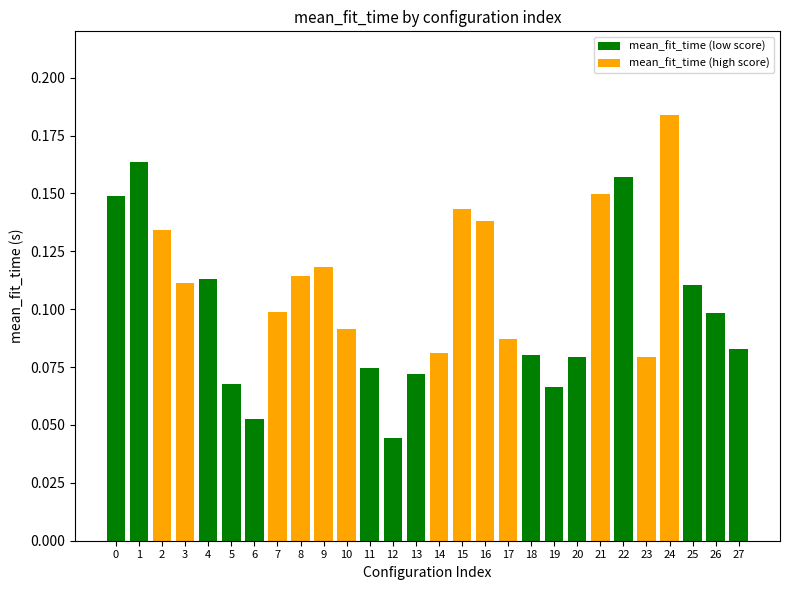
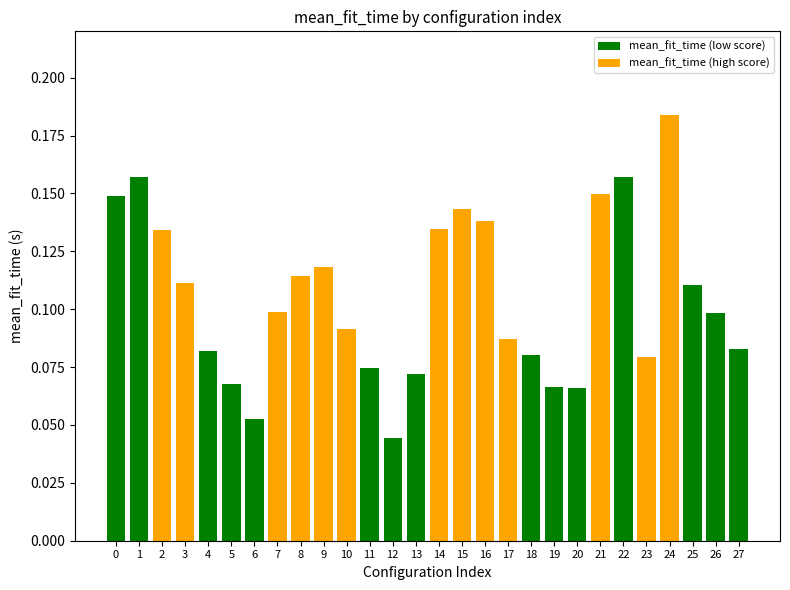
1: 0.163 -> 0.157
4: 0.113 -> 0.082
14: 0.081 -> 0.135
20: 0.079 -> 0.066
